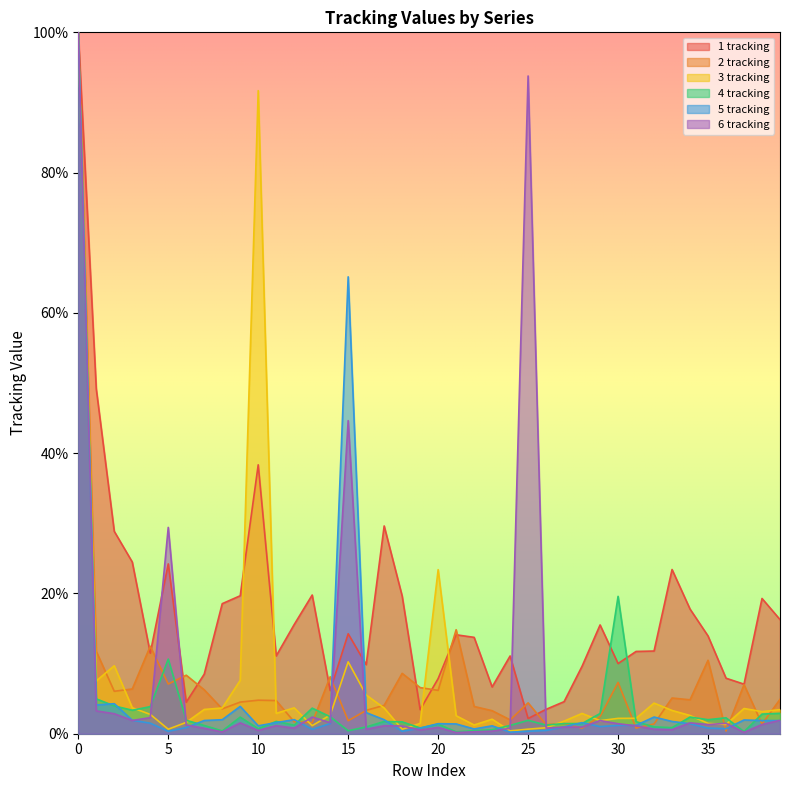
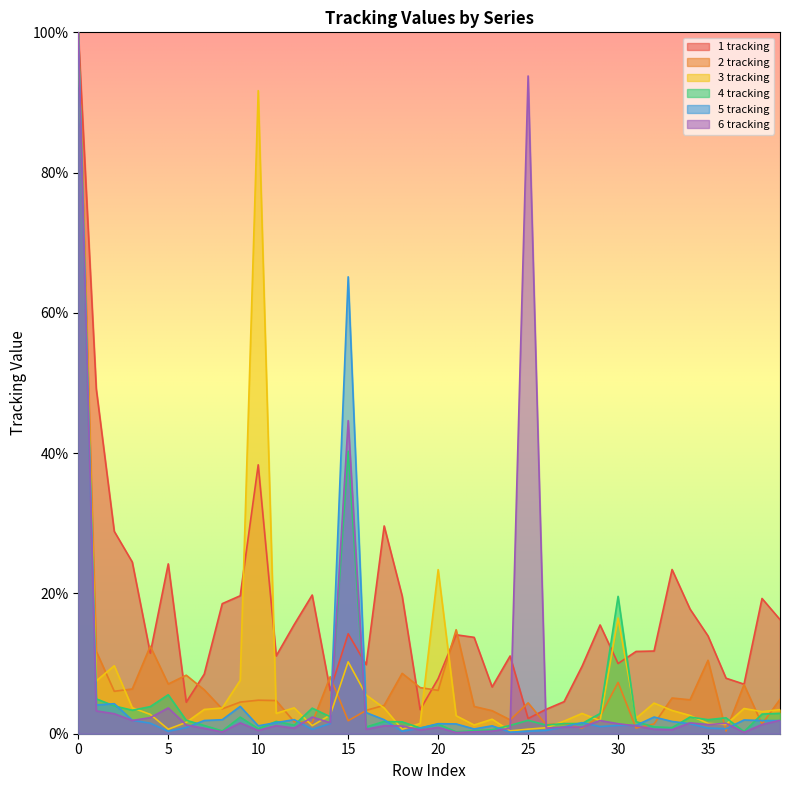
4 tracking, 5: 11% -> 6%
6 tracking, 5: 29% -> 4%
4 tracking, 15: 0% -> 40%
3 tracking, 30: 2% -> 16%
